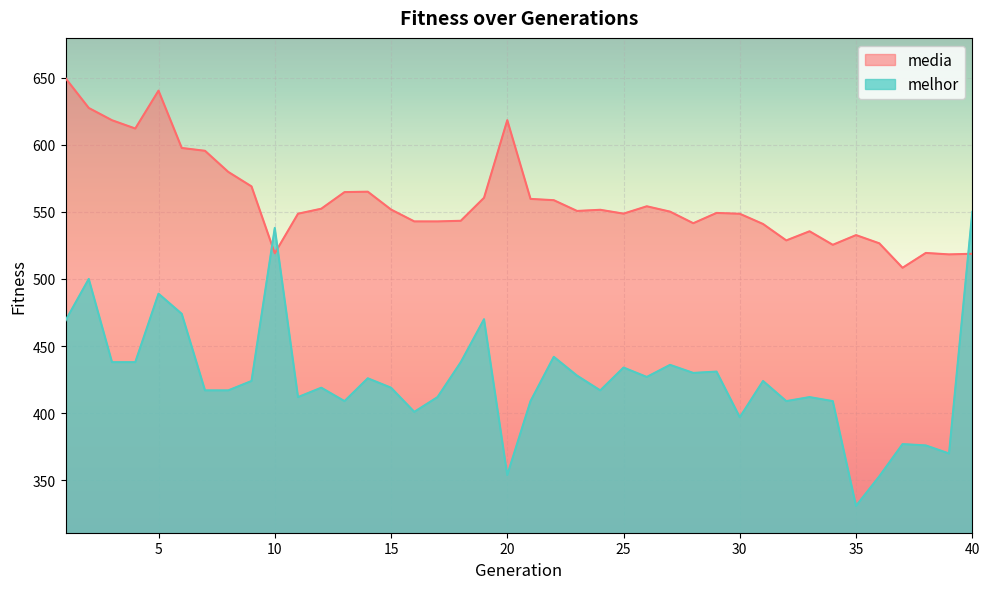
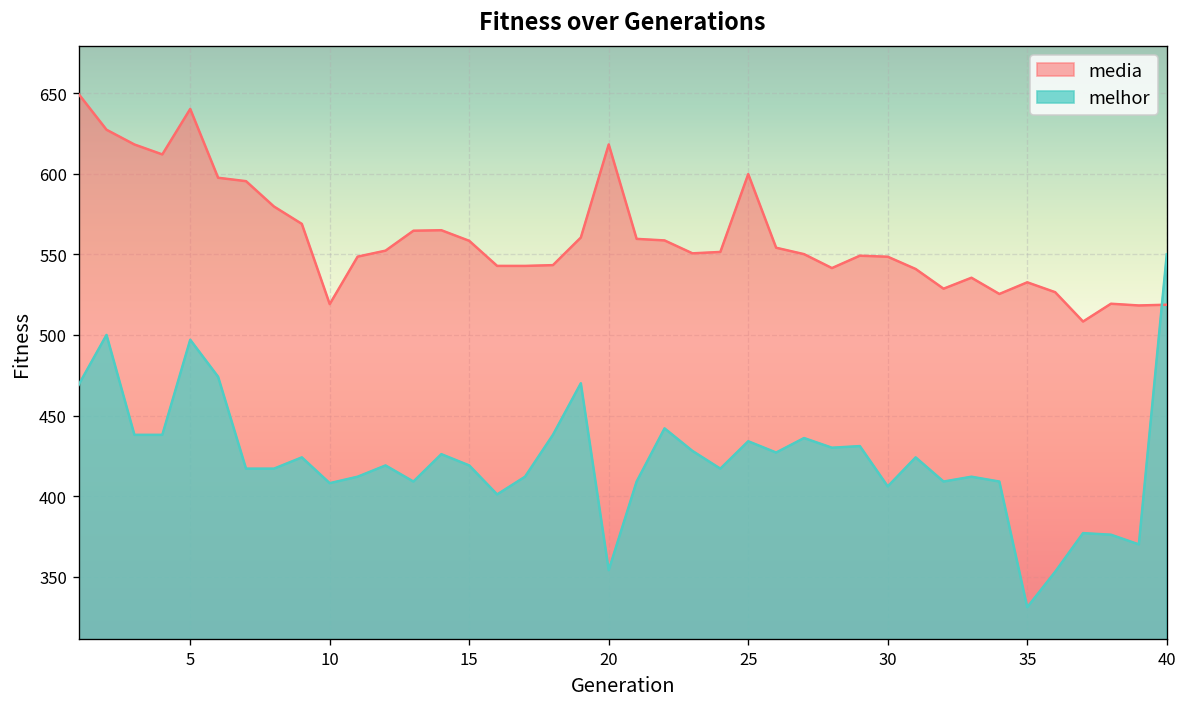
melhor, 5: 489 -> 497
melhor, 10: 538 -> 408
media, 15: 552 -> 558
media, 25: 549 -> 600
melhor, 30: 397 -> 406
